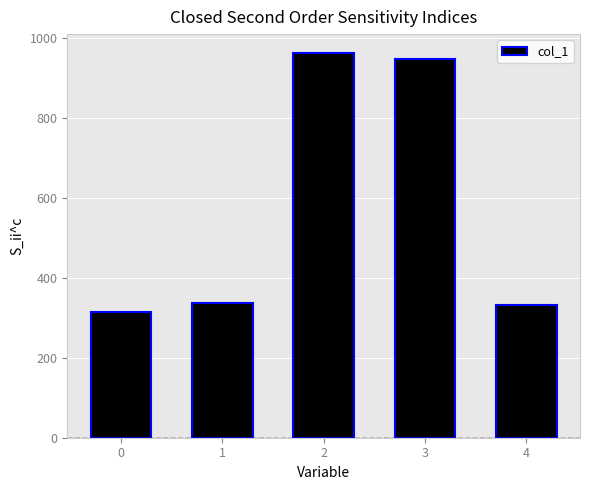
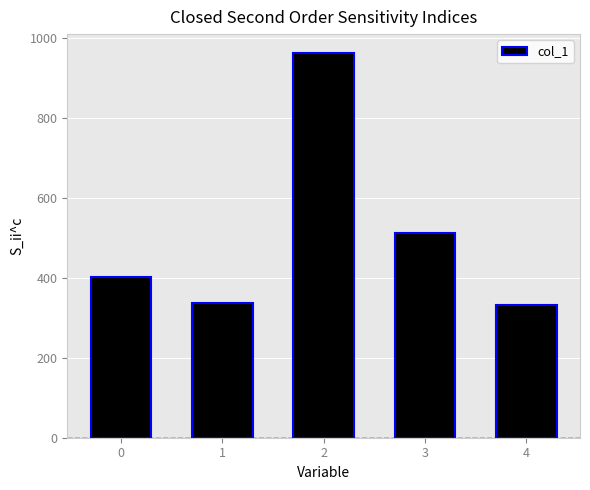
0: 310 -> 400
3: 950 -> 510
